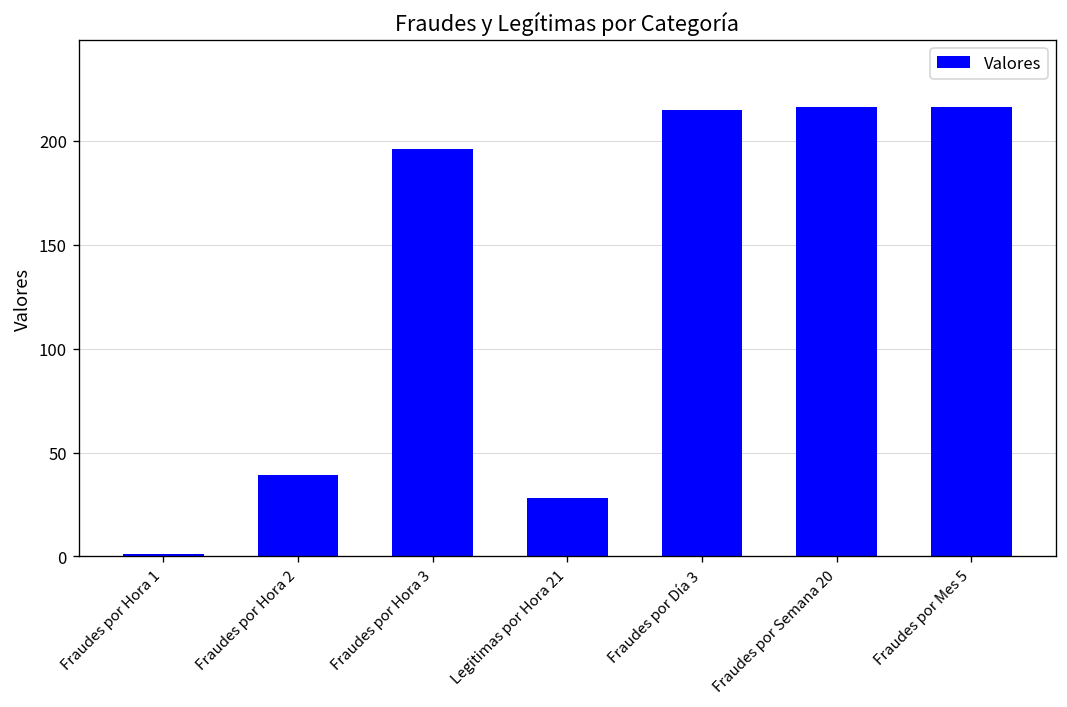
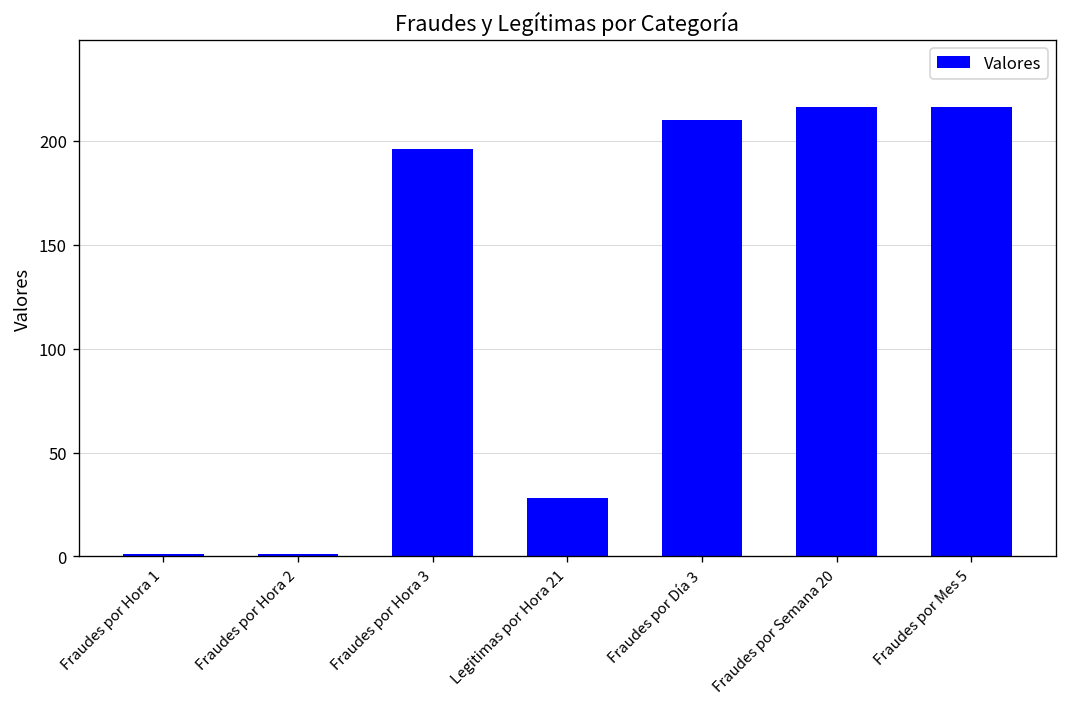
Fraudes por Hora 2: 39 -> 1
Fraudes por Día 3: 215 -> 210
